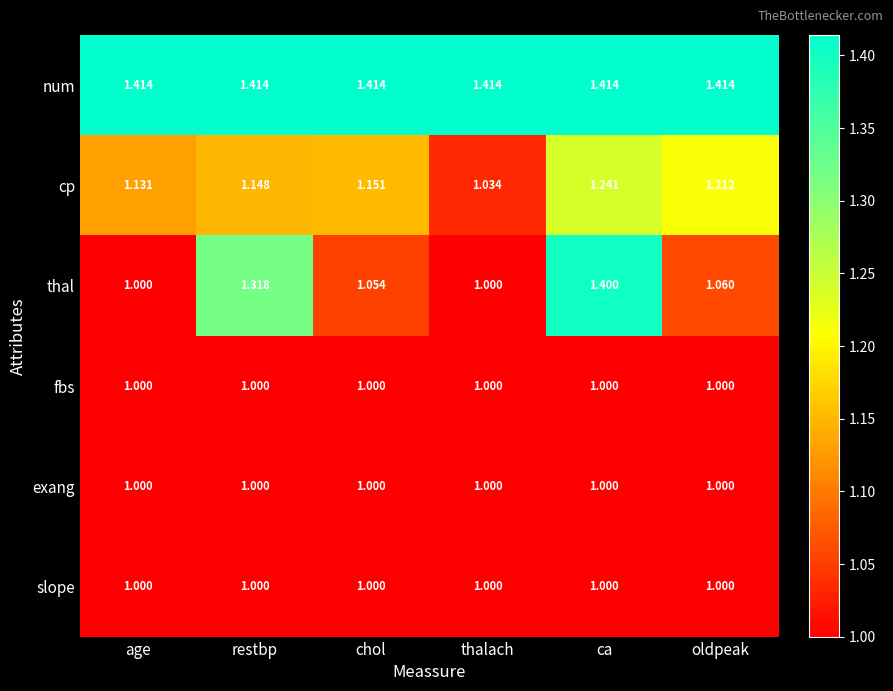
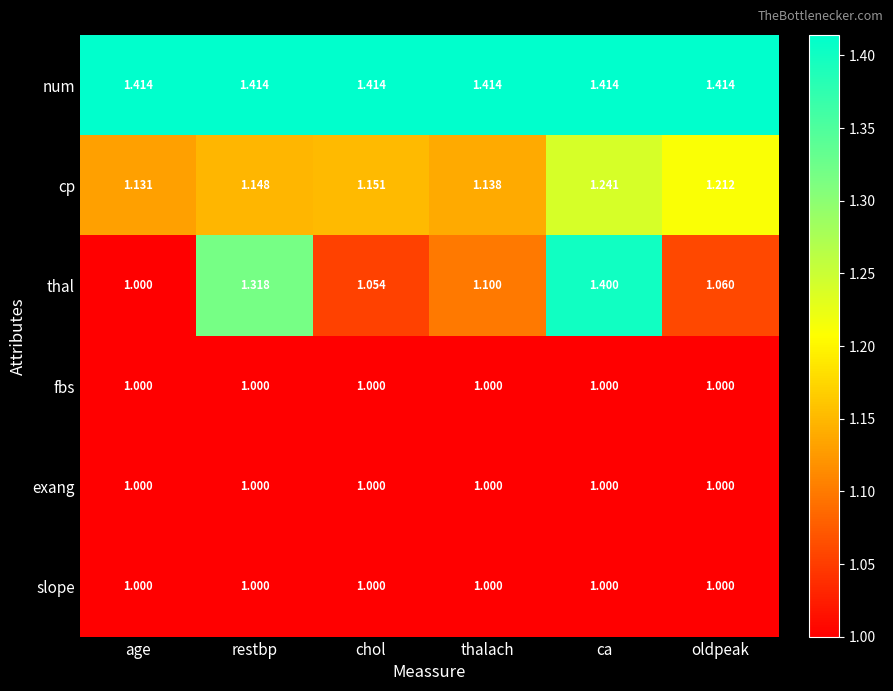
cp, thalach: 1.034 -> 1.138
thal, thalach: 1.000 -> 1.100
